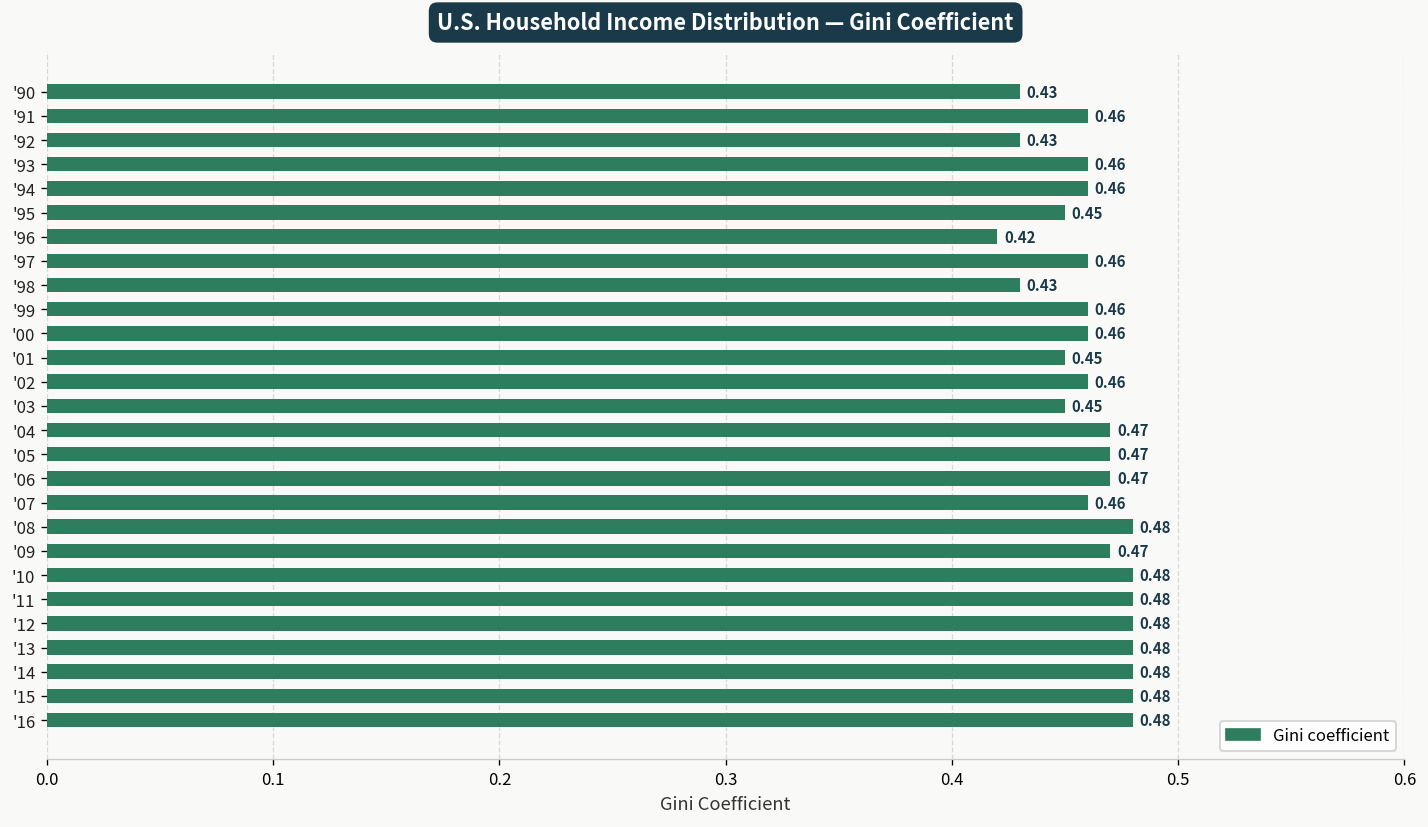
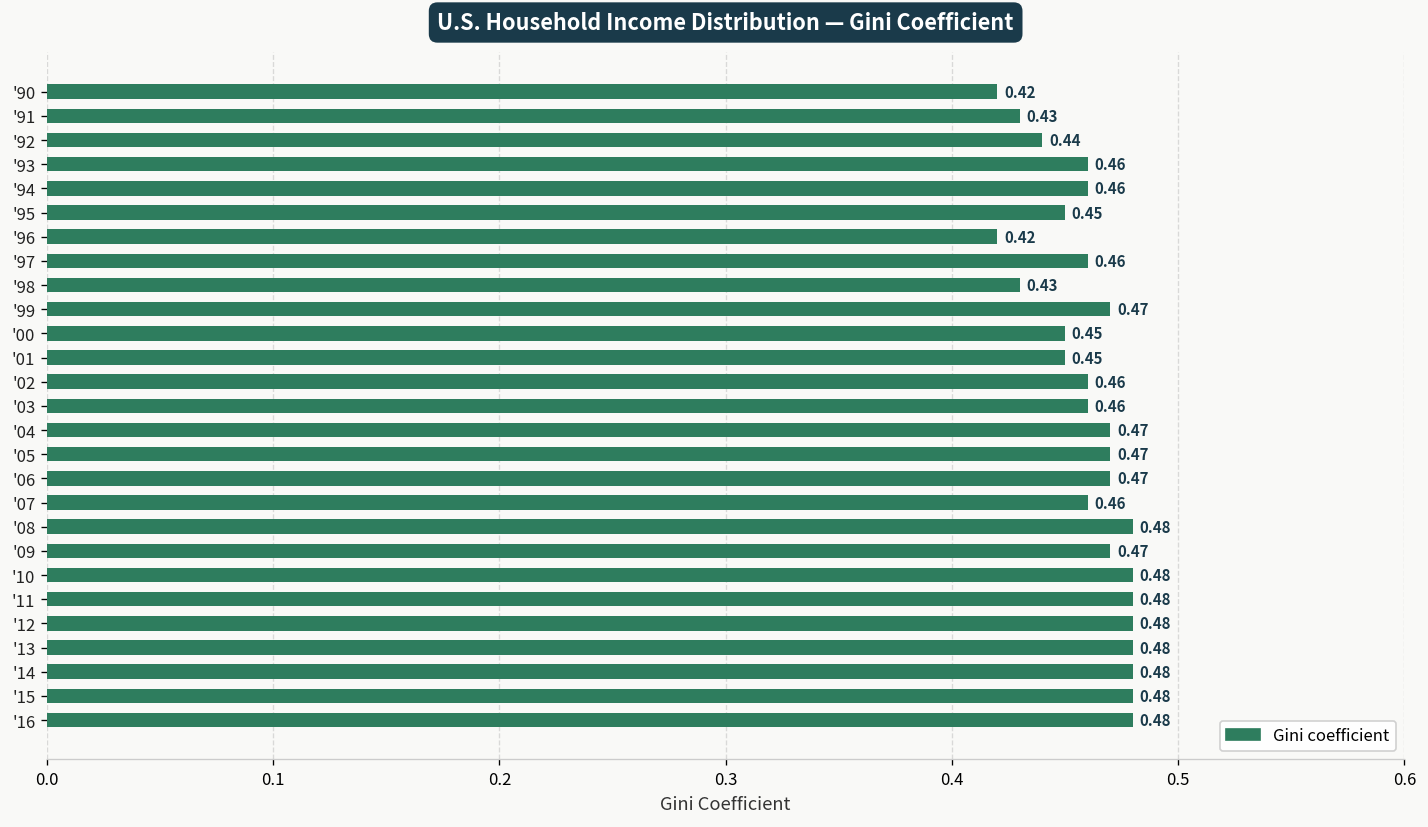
'90: 0.43 -> 0.42
'91: 0.46 -> 0.43
'92: 0.43 -> 0.44
'99: 0.46 -> 0.47
'00: 0.46 -> 0.45
'03: 0.45 -> 0.46
